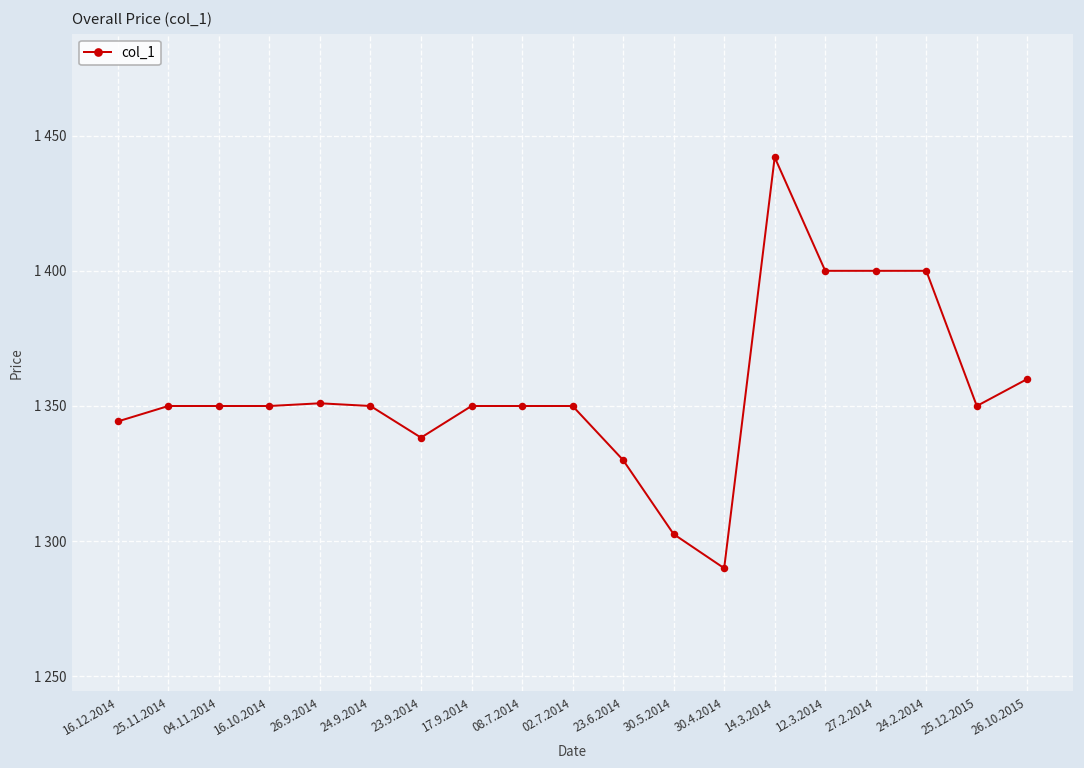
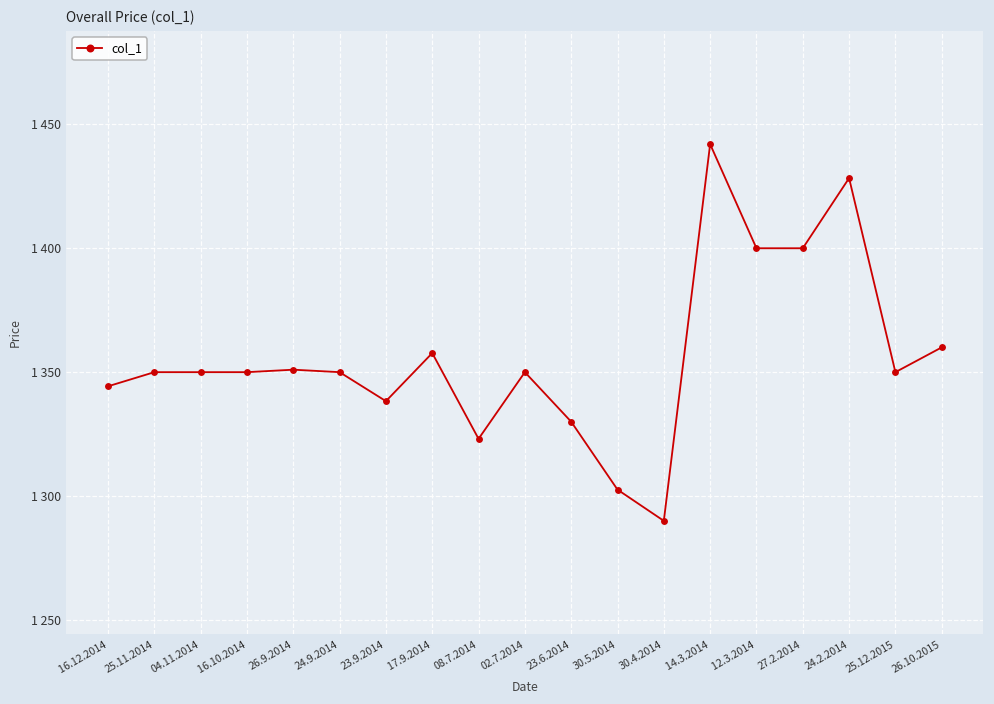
17.9.2014: 1350 -> 1358
08.7.2014: 1350 -> 1323
24.2.2014: 1400 -> 1428
